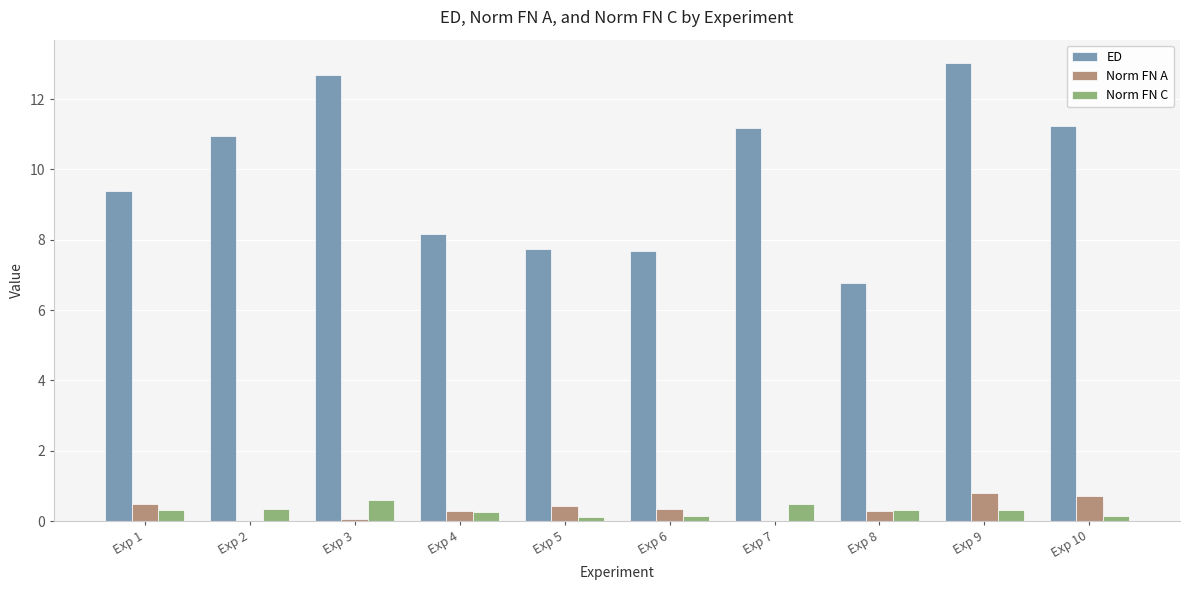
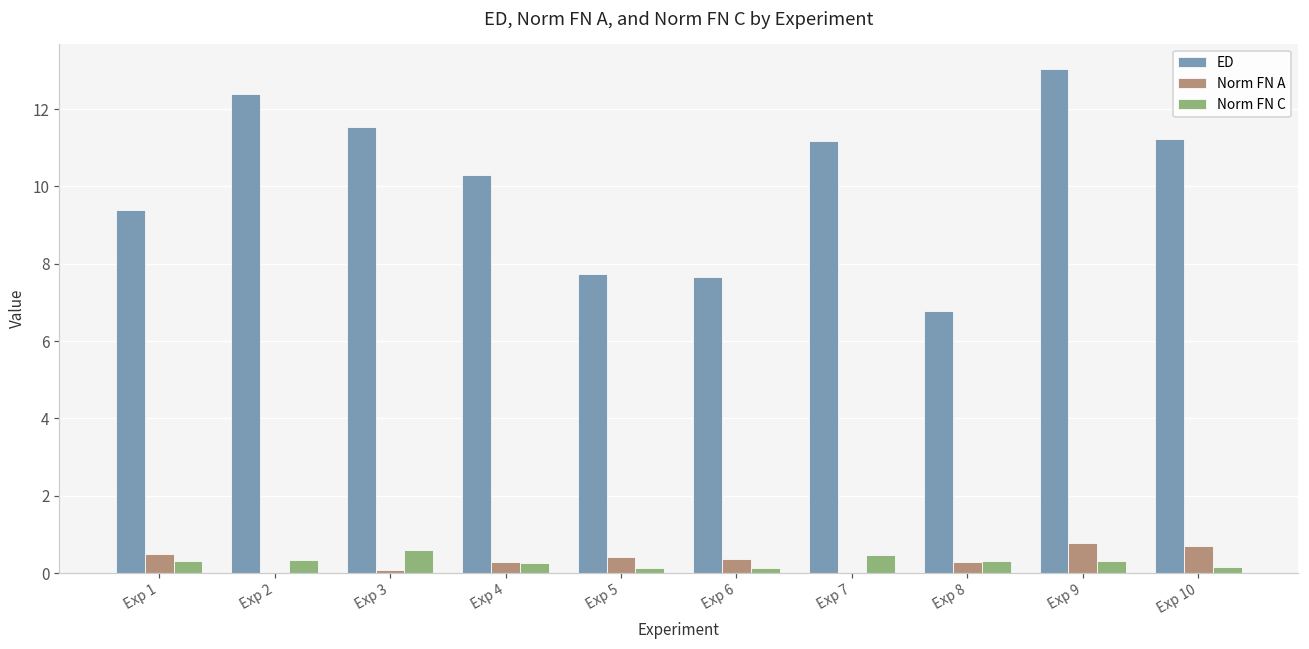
ED, Exp 2: 11.0 -> 12.4
ED, Exp 3: 12.7 -> 11.5
ED, Exp 4: 8.2 -> 10.3
